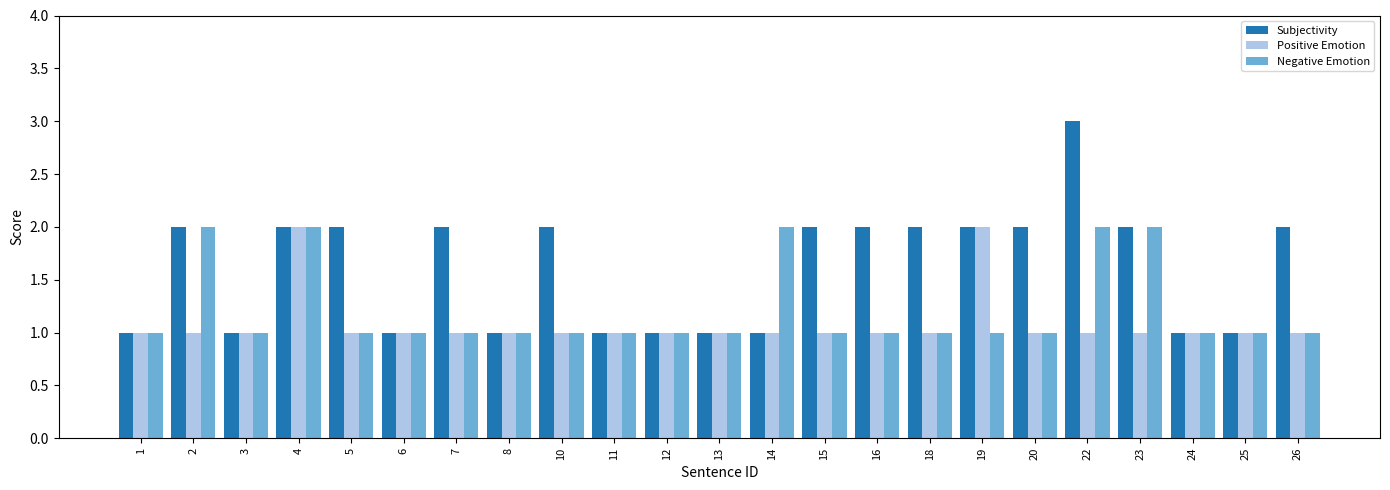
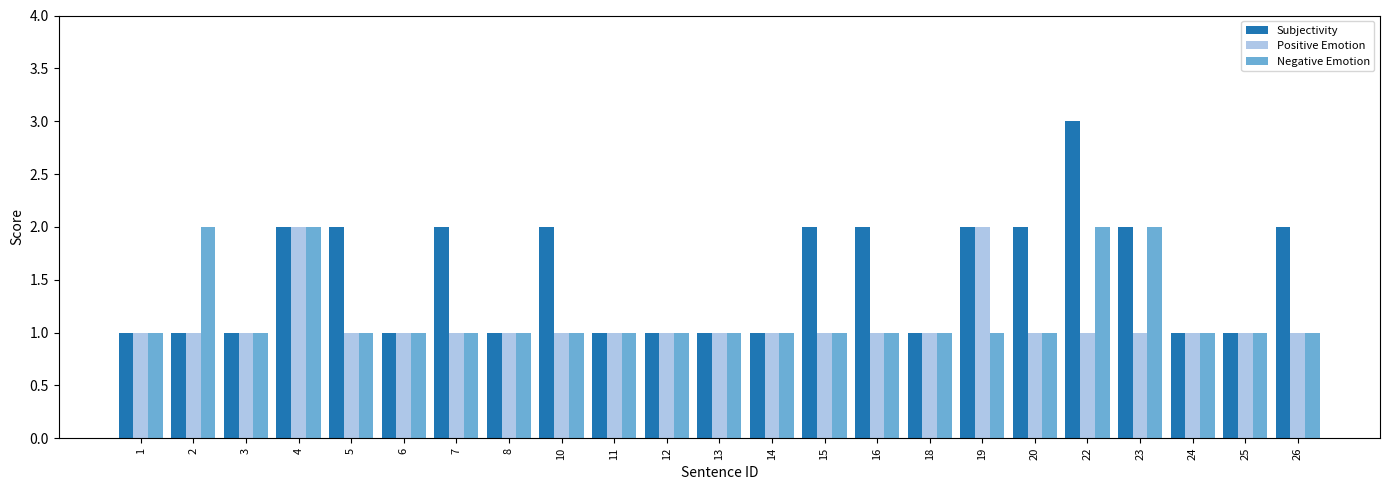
Subjectivity, 2: 2 -> 1
Negative Emotion, 14: 2 -> 1
Subjectivity, 18: 2 -> 1
